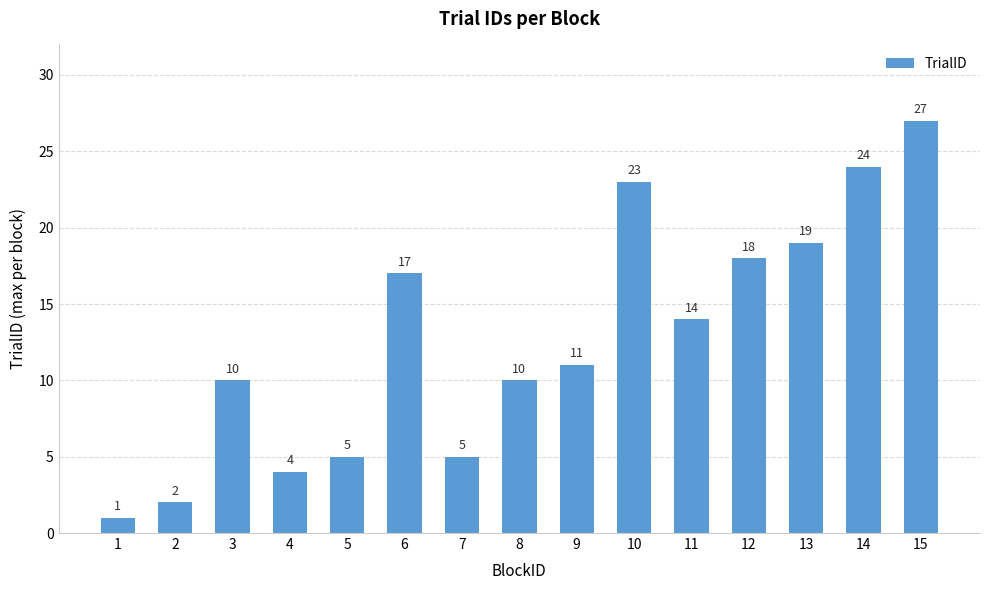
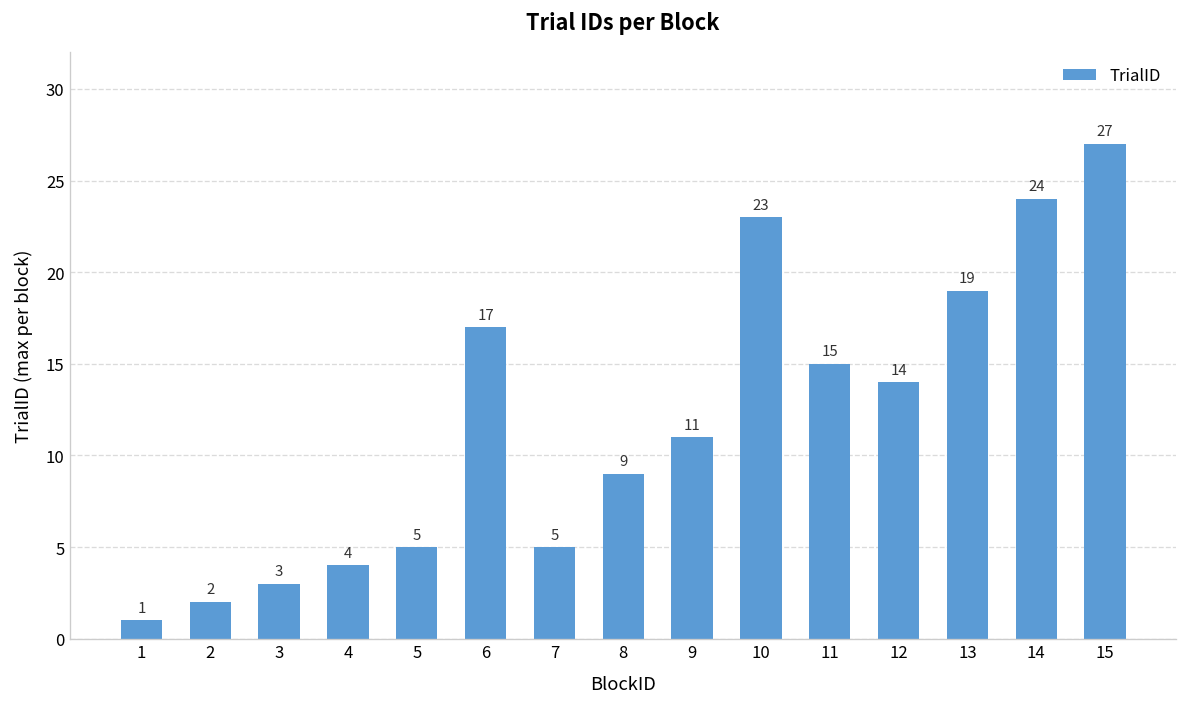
3: 10 -> 3
8: 10 -> 9
11: 14 -> 15
12: 18 -> 14
